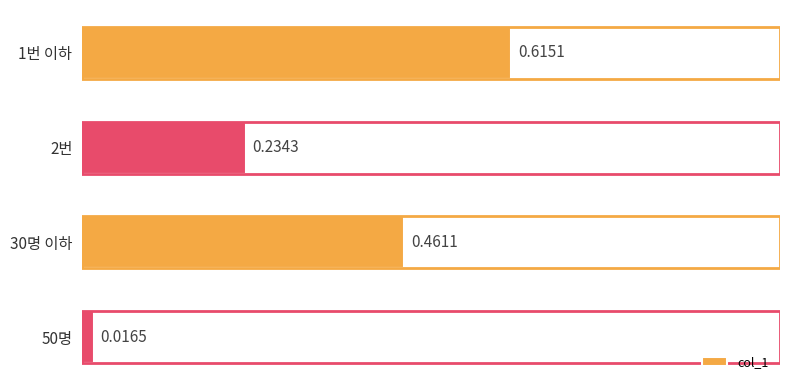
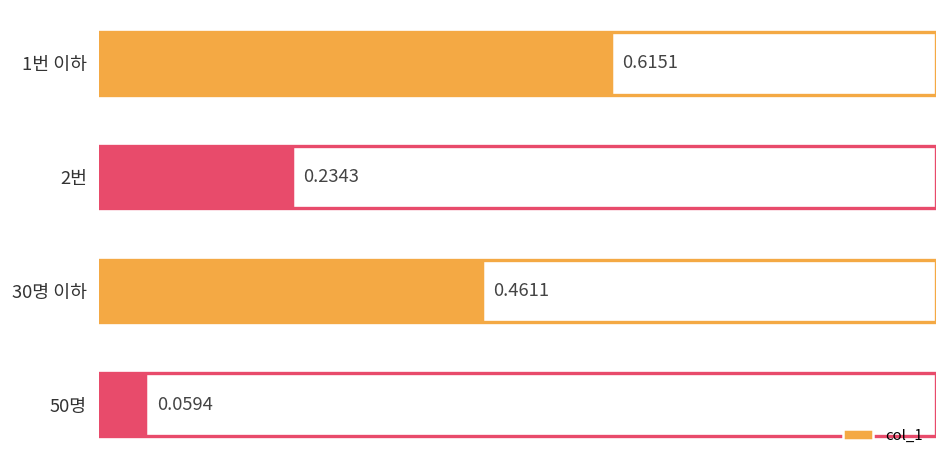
50명: 0.0165 -> 0.0594
